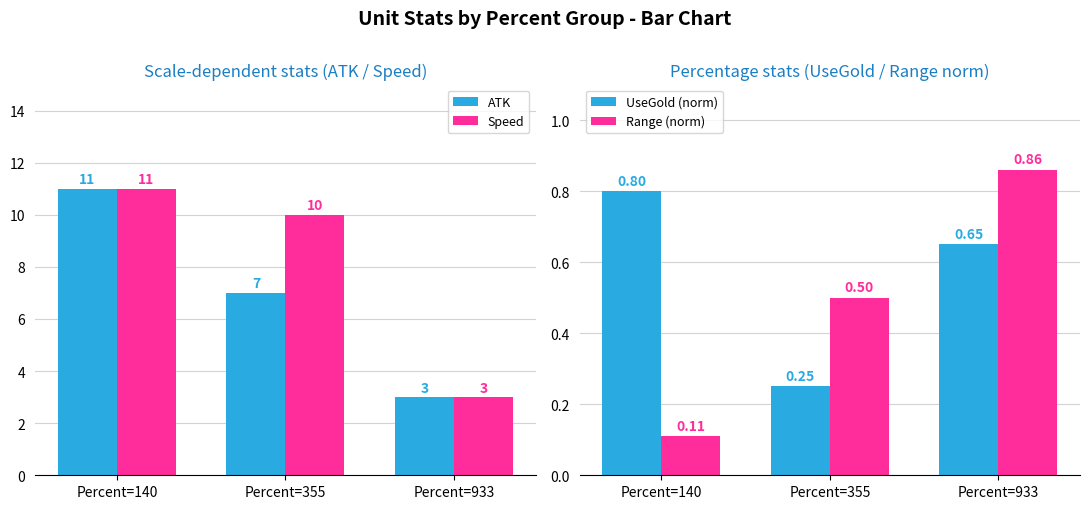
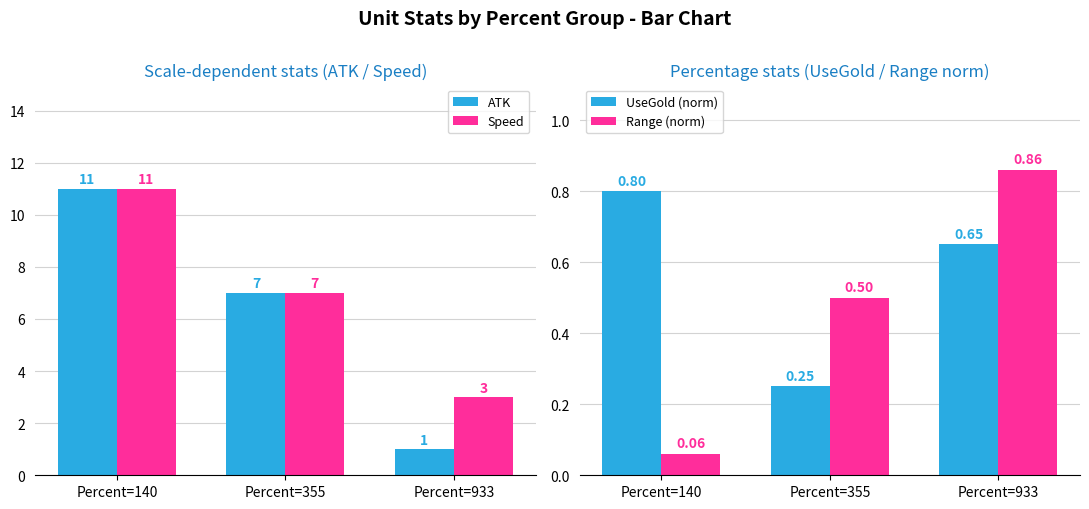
Scale-dependent stats (ATK / Speed), Speed, Percent=355: 10 -> 7
Scale-dependent stats (ATK / Speed), ATK, Percent=933: 3 -> 1
Percentage stats (UseGold / Range norm), Range (norm), Percent=140: 0.11 -> 0.06
